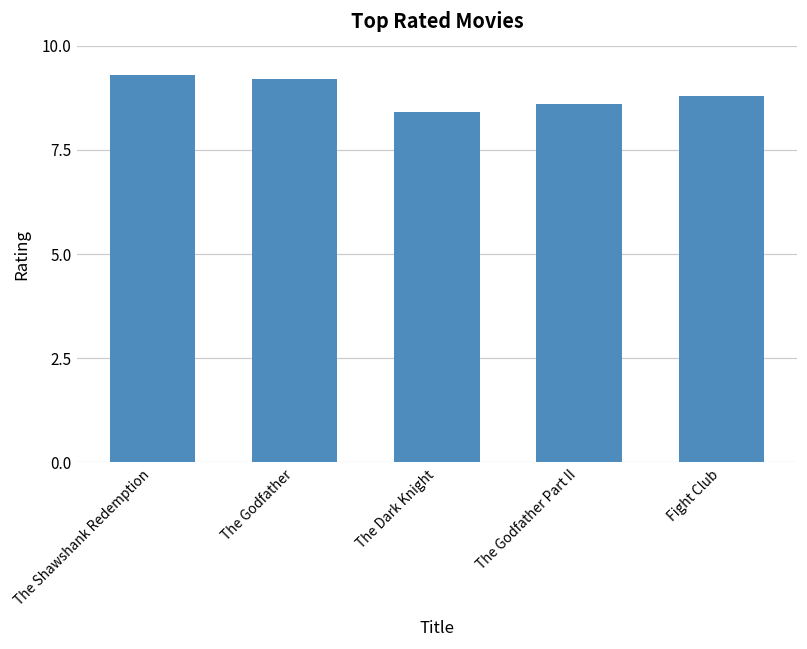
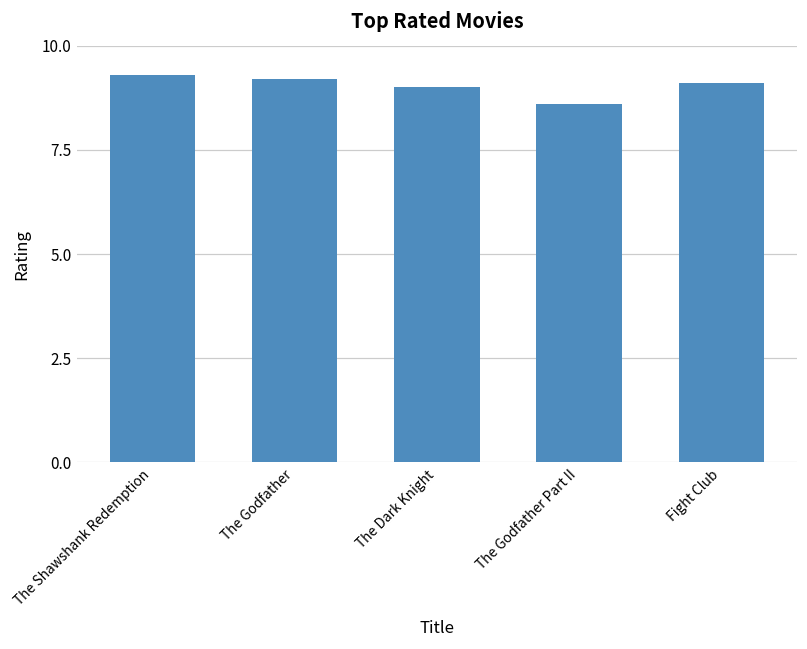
The Dark Knight: 8.4 -> 9.0
Fight Club: 8.8 -> 9.1
